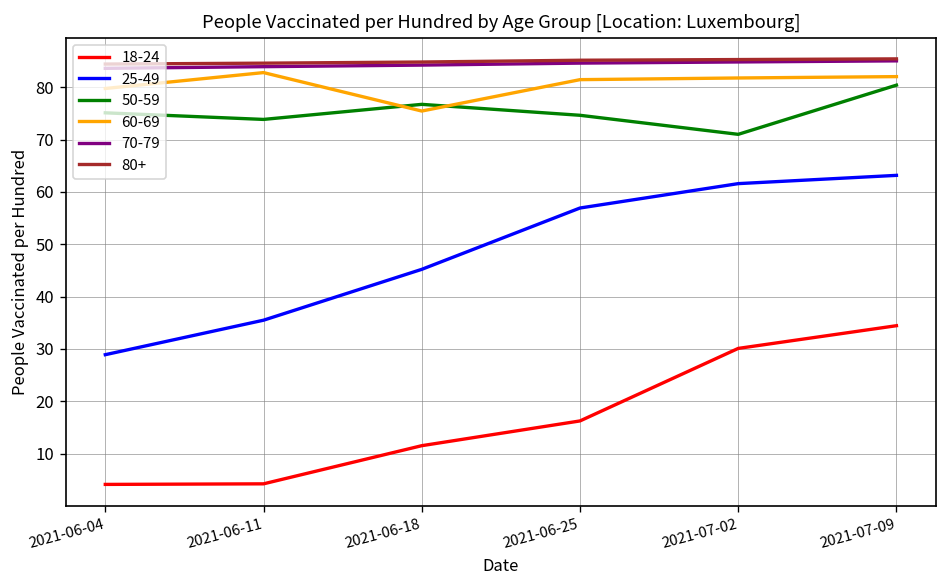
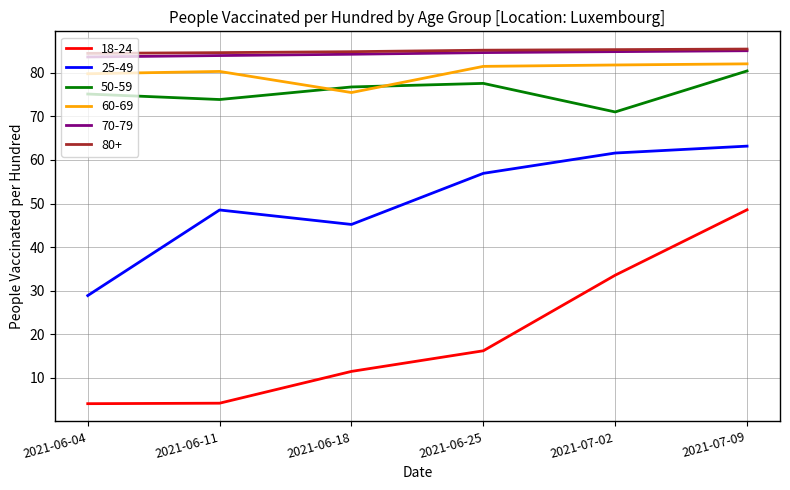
25-49, 2021-06-11: 35 -> 49
60-69, 2021-06-11: 83 -> 80
50-59, 2021-06-25: 75 -> 78
18-24, 2021-07-02: 30 -> 34
18-24, 2021-07-09: 34 -> 49
